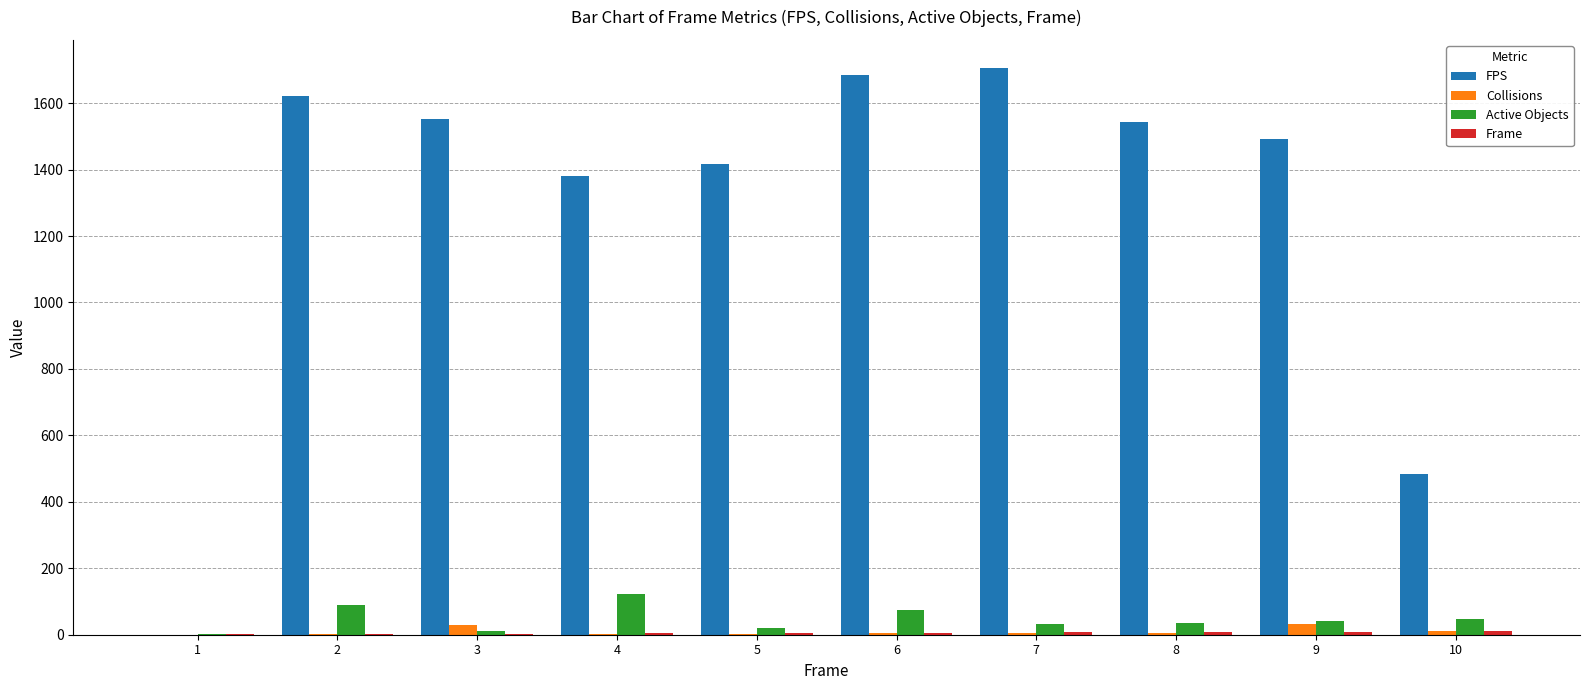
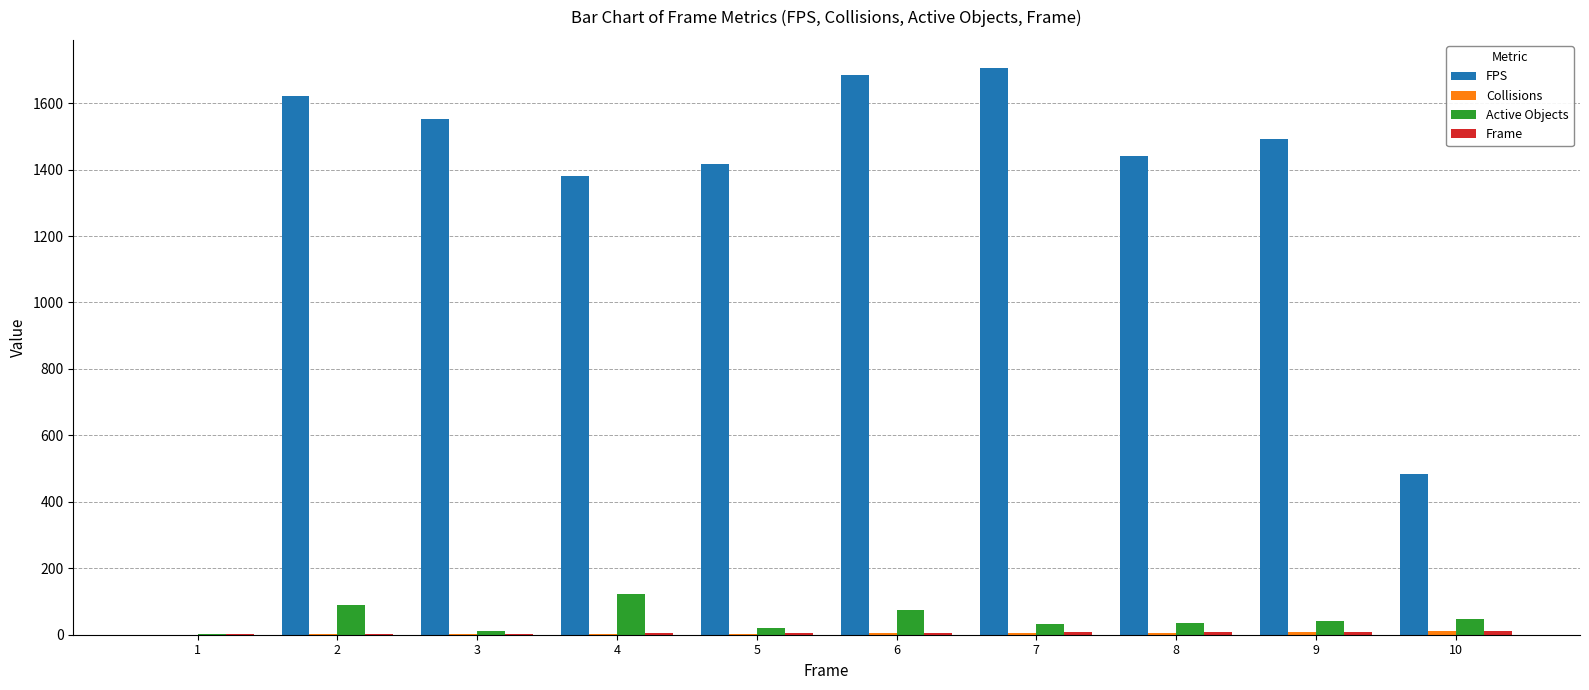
Collisions, 3: 30 -> 0
FPS, 8: 1540 -> 1440
Collisions, 9: 30 -> 10
